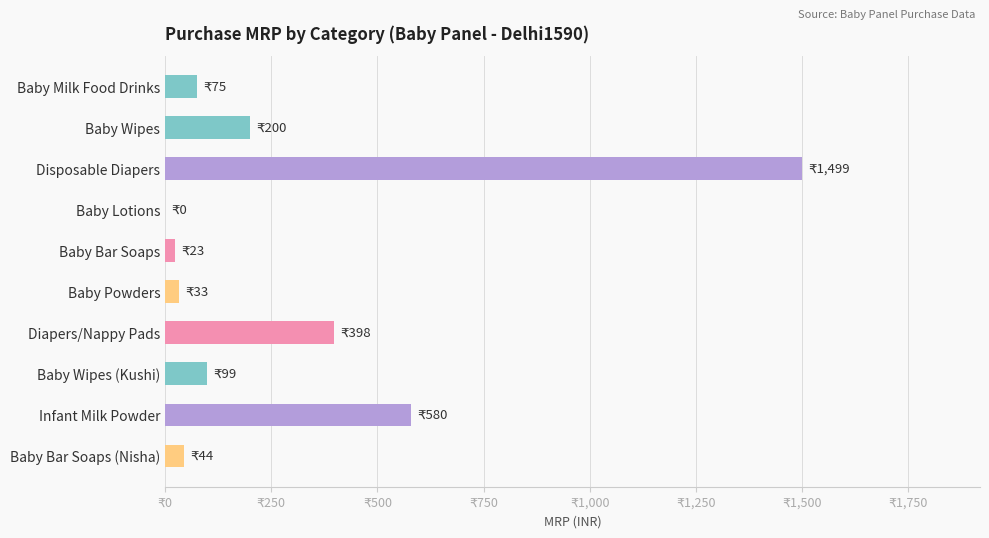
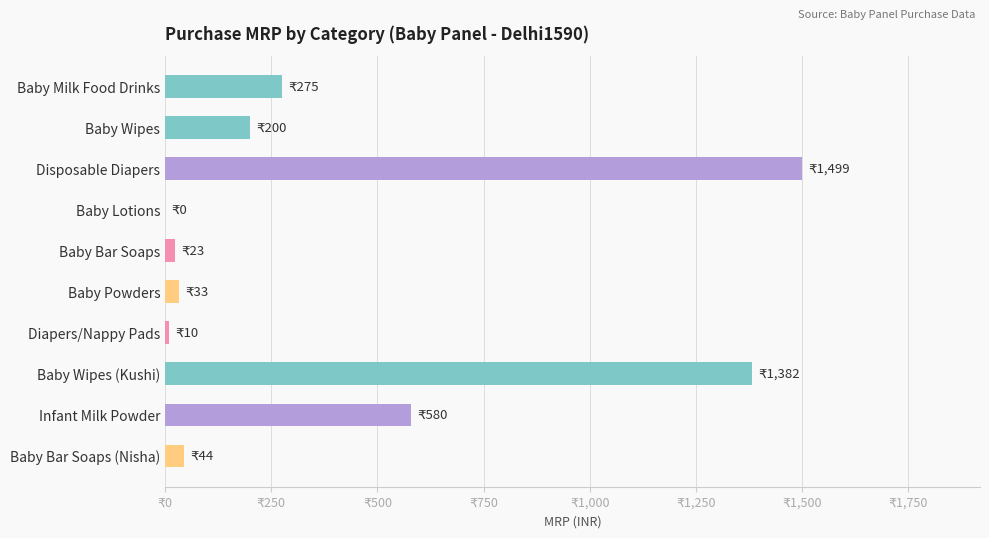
Baby Milk Food Drinks: 75 -> 275
Diapers/Nappy Pads: 398 -> 10
Baby Wipes (Kushi): 99 -> 1,382
